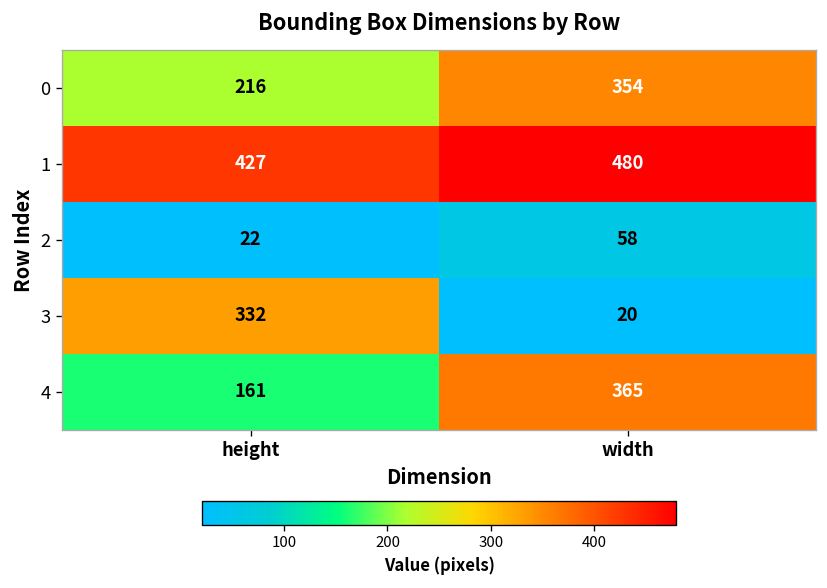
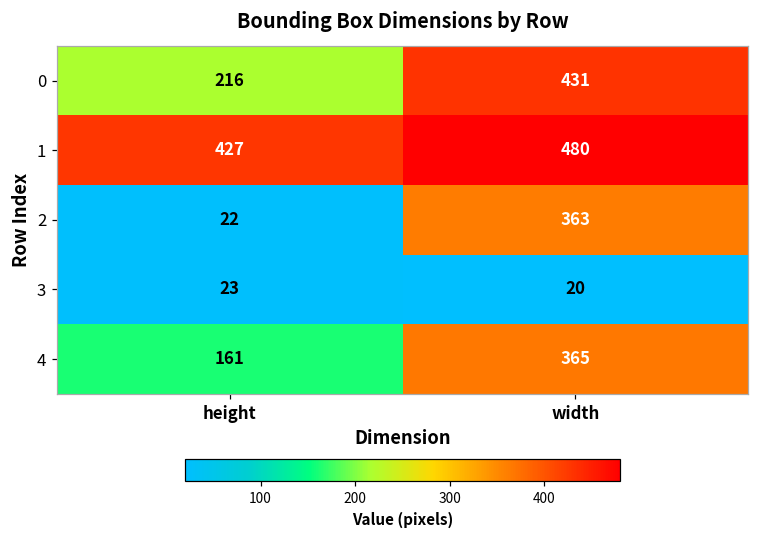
0, width: 354 -> 431
2, width: 58 -> 363
3, height: 332 -> 23
